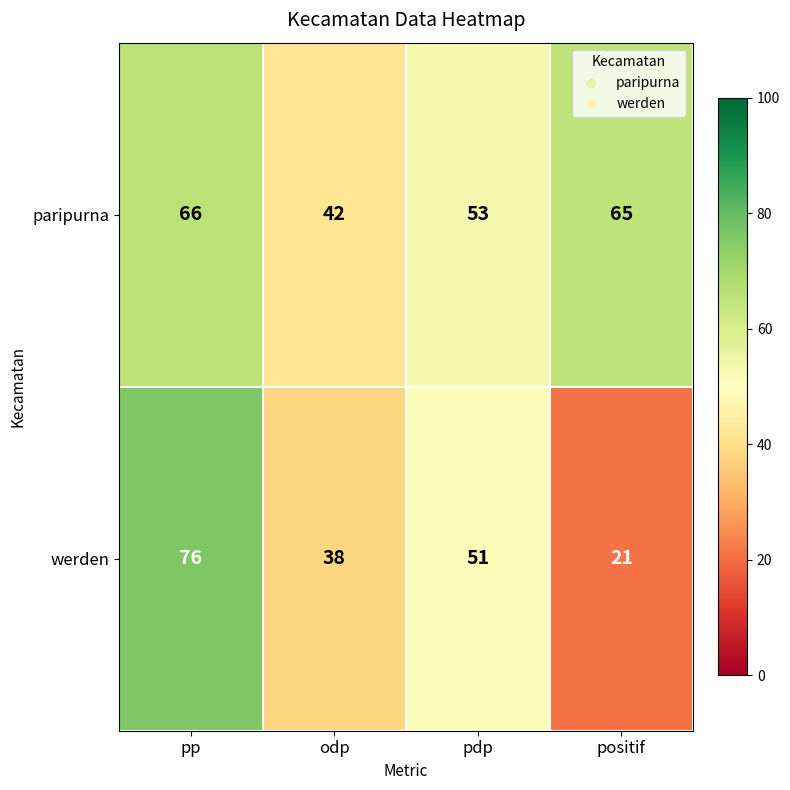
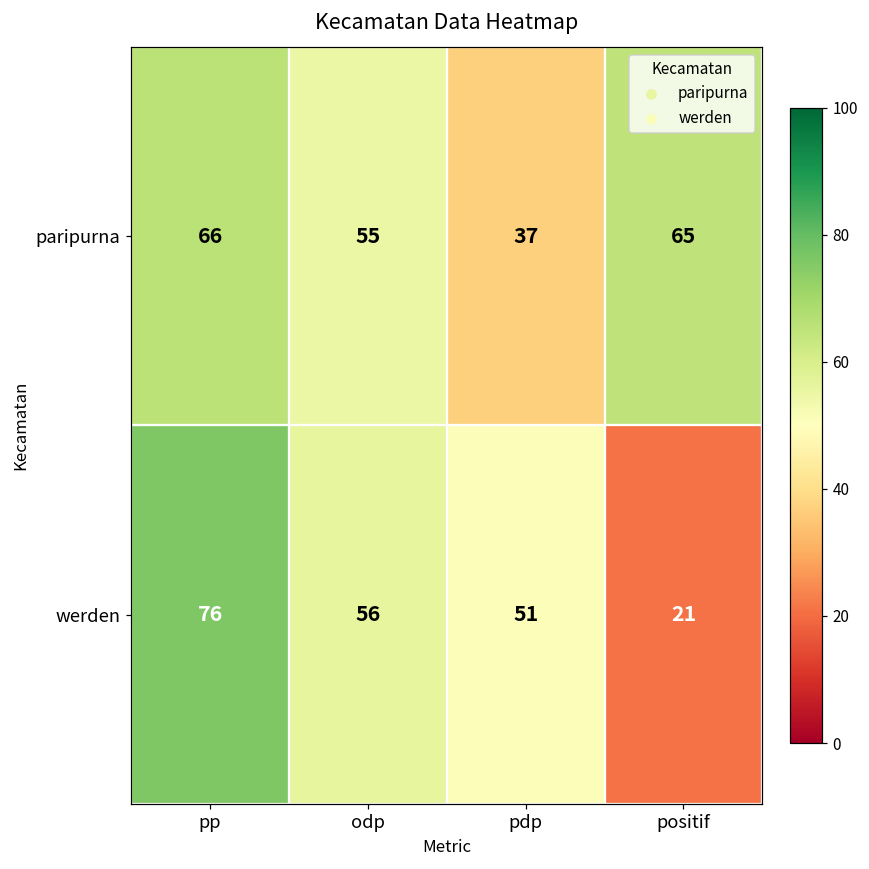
paripurna, odp: 42 -> 55
paripurna, pdp: 53 -> 37
werden, odp: 38 -> 56
